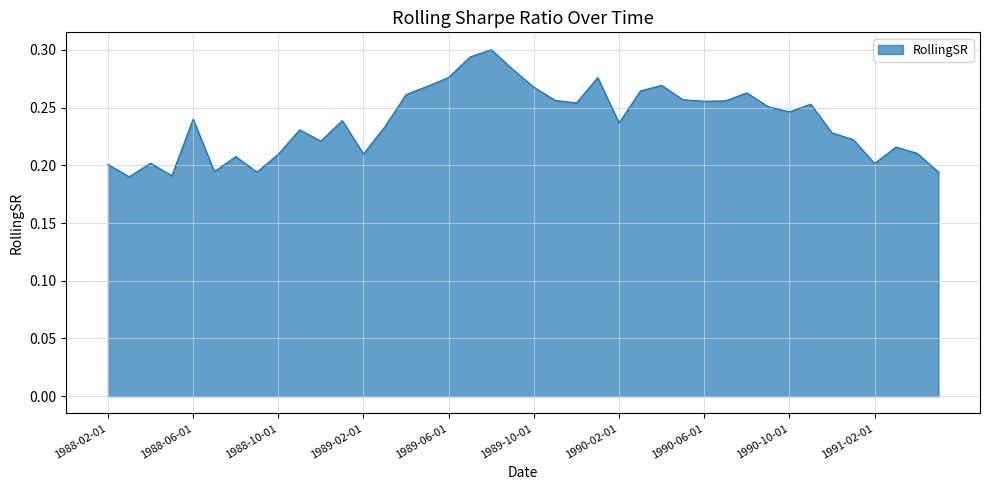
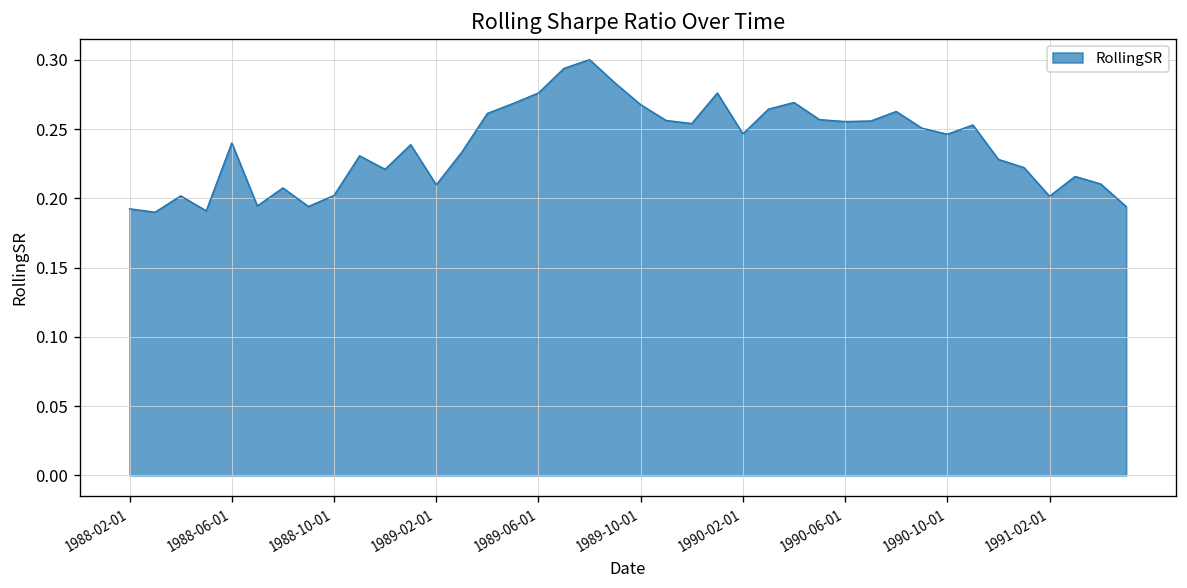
1988-02-01: 0.201 -> 0.193
1988-10-01: 0.210 -> 0.202
1990-02-01: 0.237 -> 0.247
